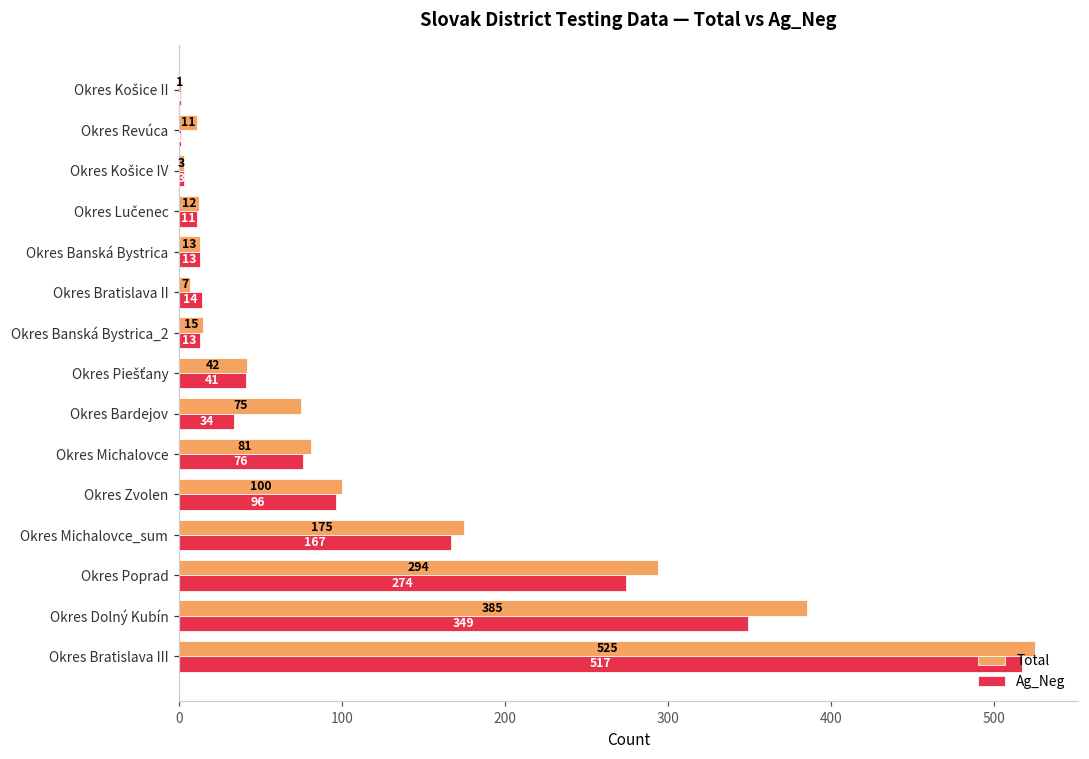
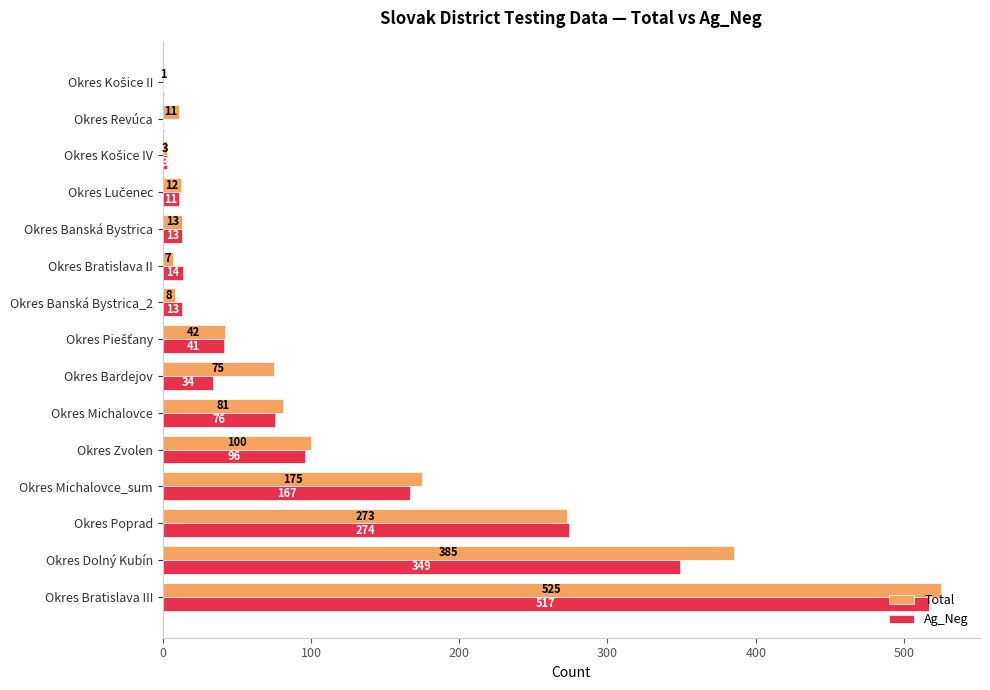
Total, Okres Banská Bystrica_2: 15 -> 8
Total, Okres Poprad: 294 -> 273
